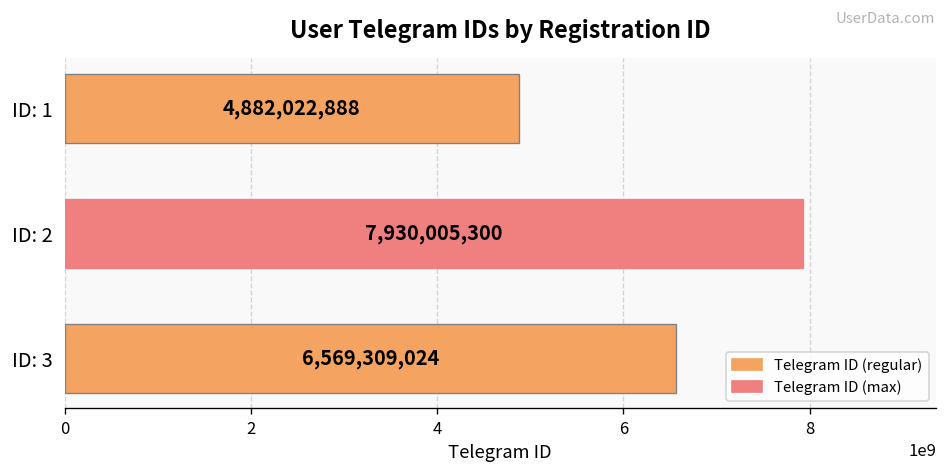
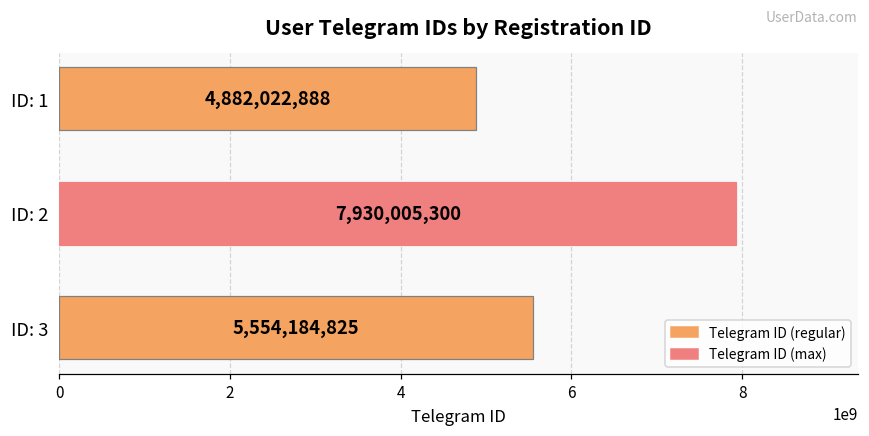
ID: 3: 6,569,309,024 -> 5,554,184,825
